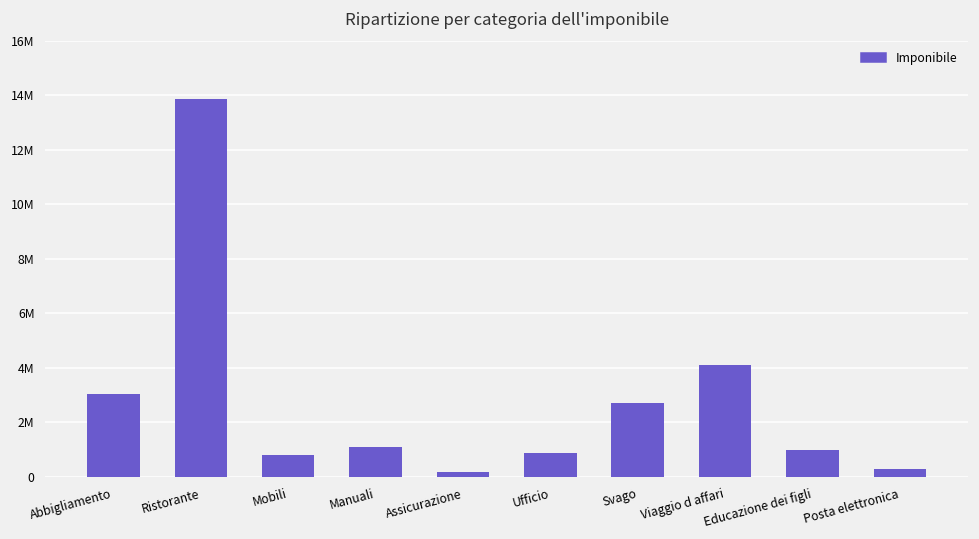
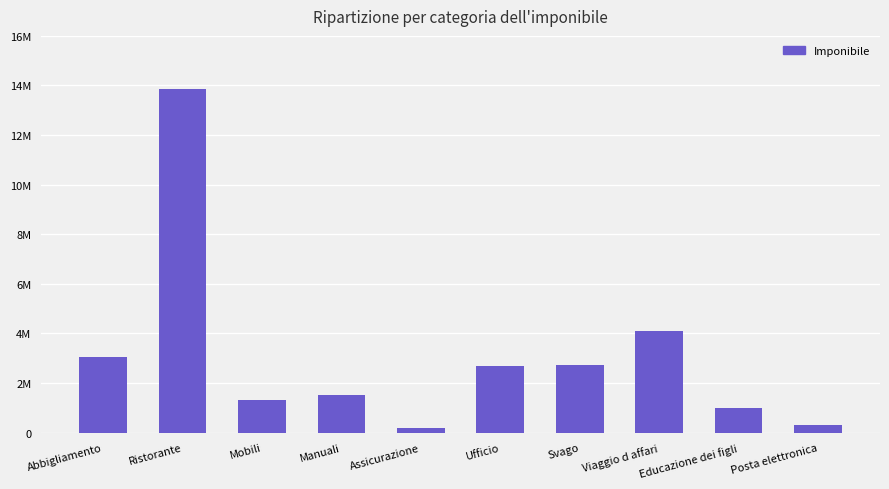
Mobili: 800000 -> 1300000
Manuali: 1100000 -> 1500000
Ufficio: 900000 -> 2700000
